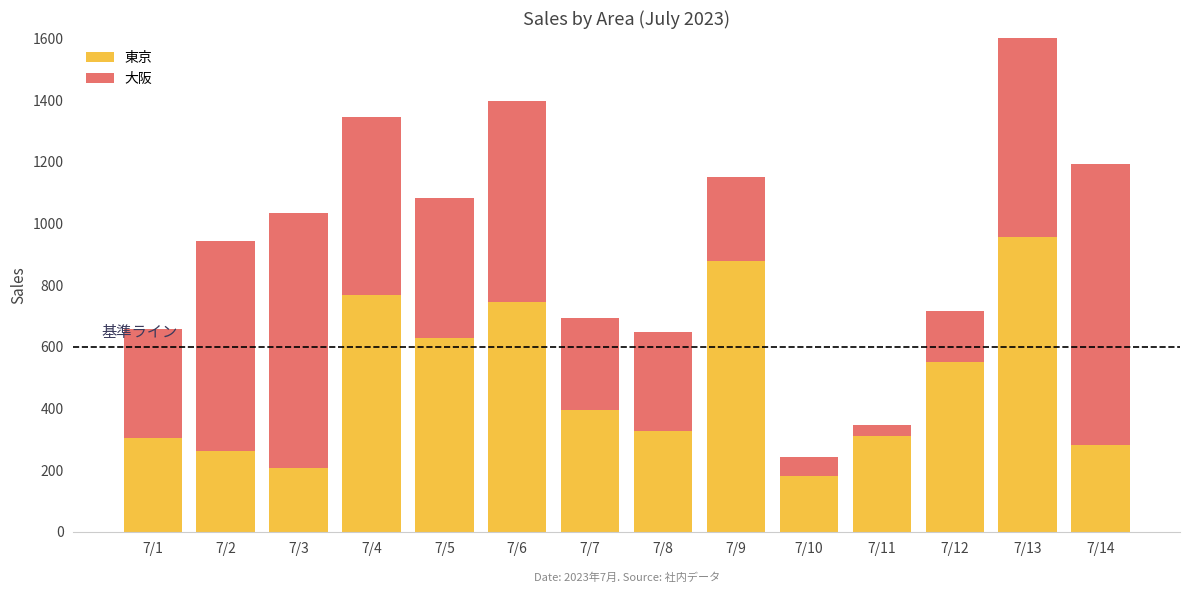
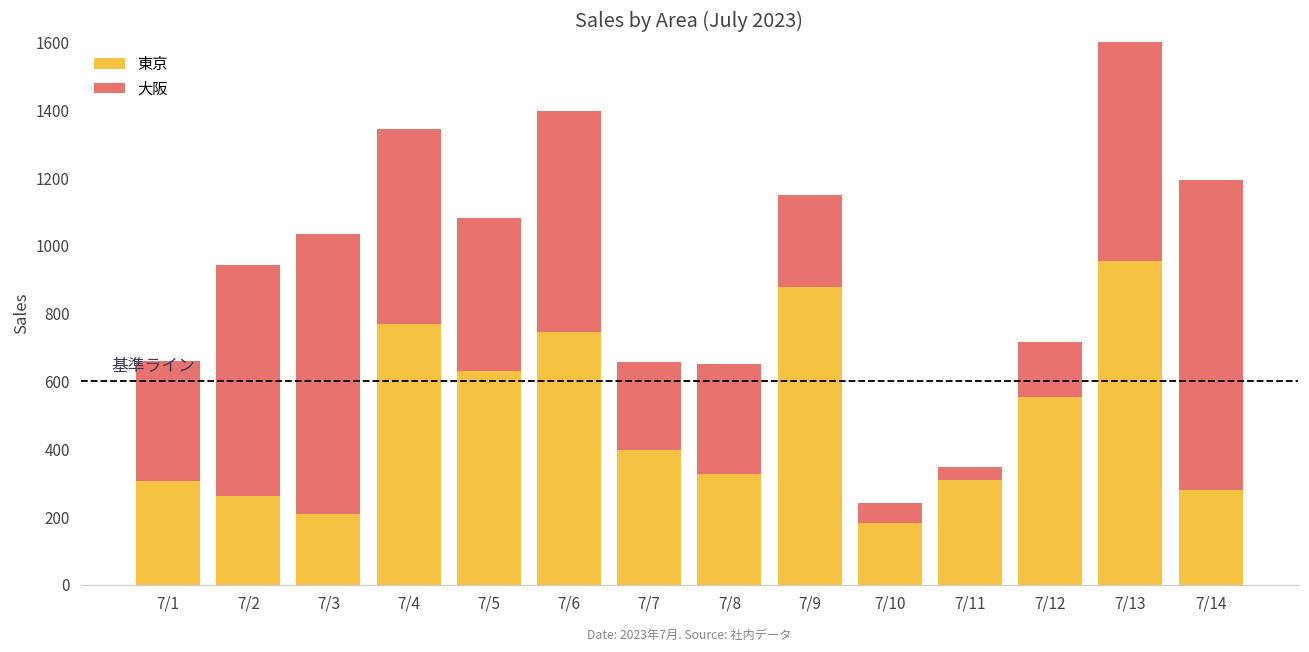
大阪, 7/7: 300 -> 260
